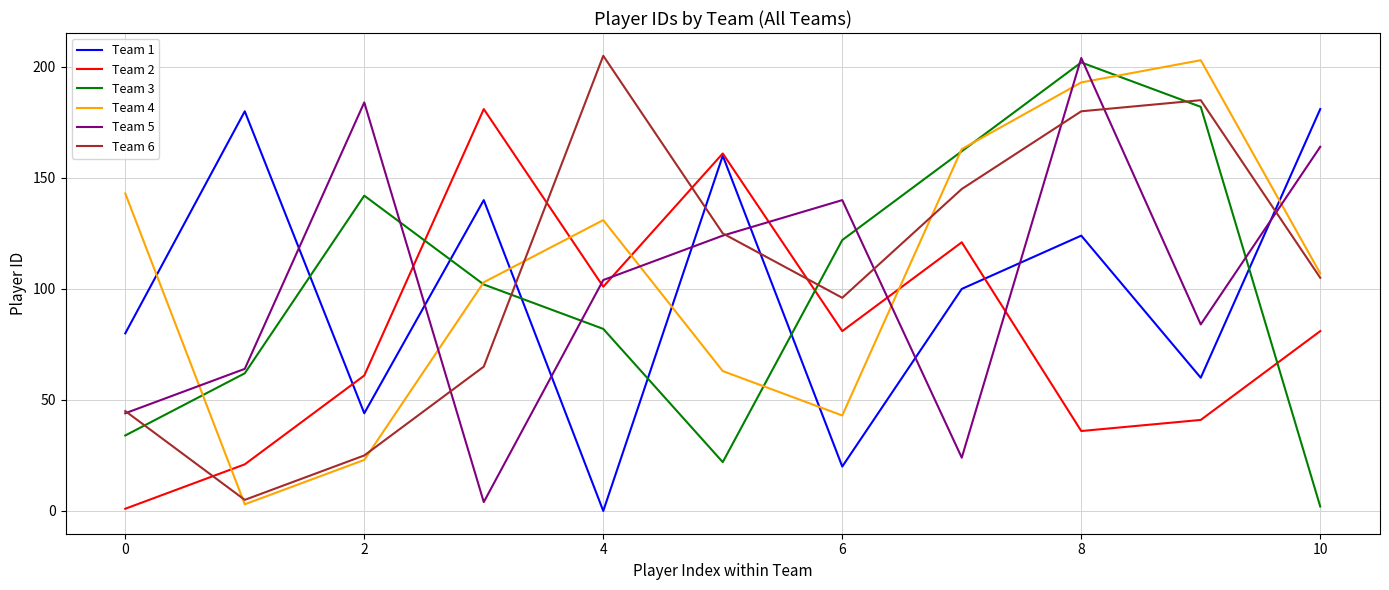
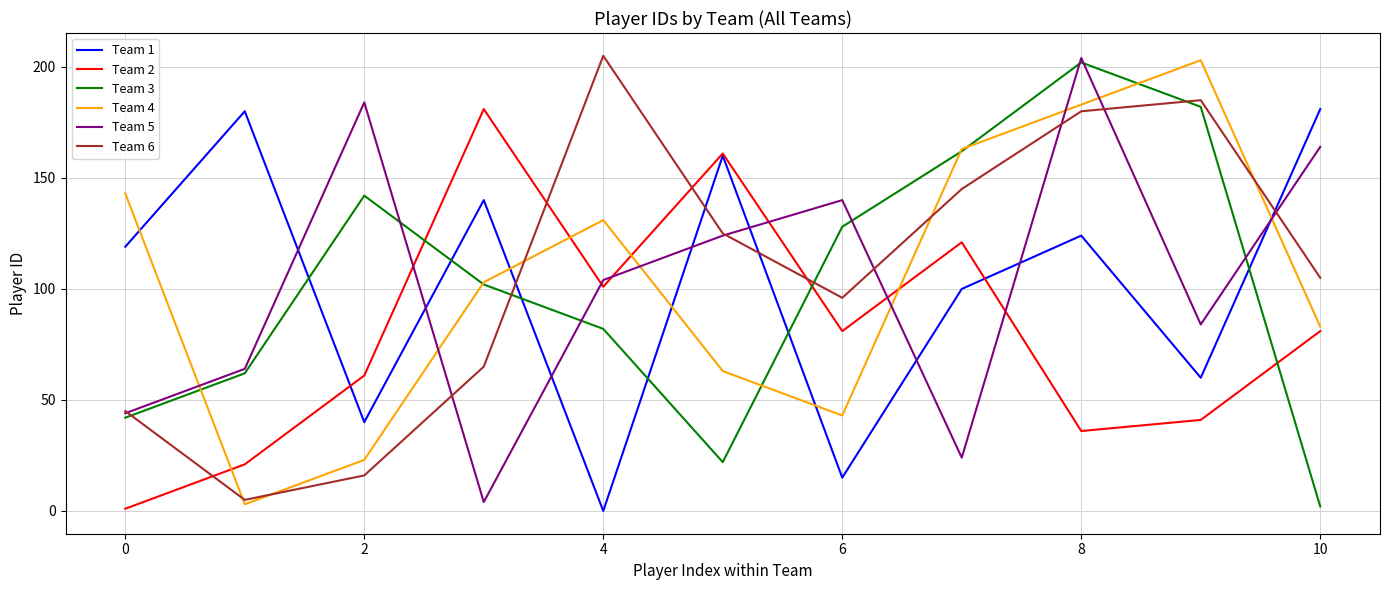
Team 1, 0: 80 -> 119
Team 3, 0: 34 -> 42
Team 1, 2: 44 -> 40
Team 6, 2: 25 -> 16
Team 1, 6: 20 -> 15
Team 3, 6: 122 -> 128
Team 4, 8: 193 -> 183
Team 4, 10: 107 -> 83
